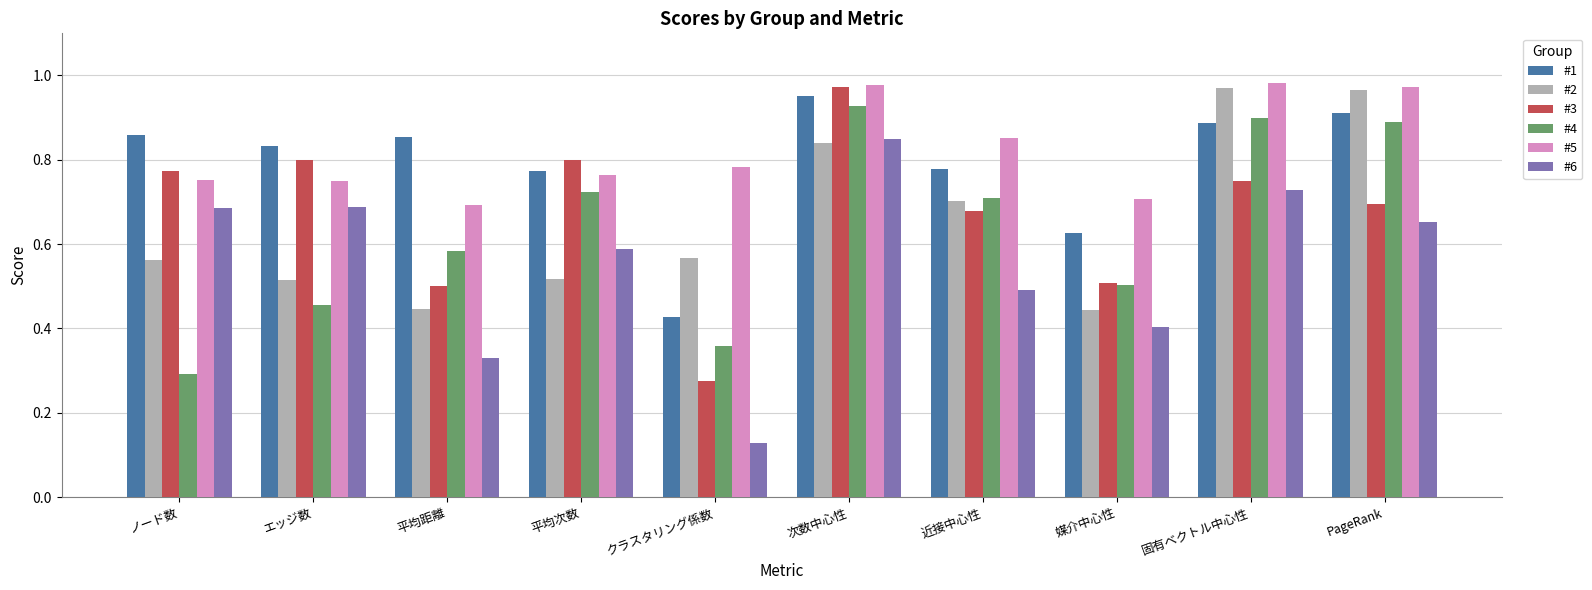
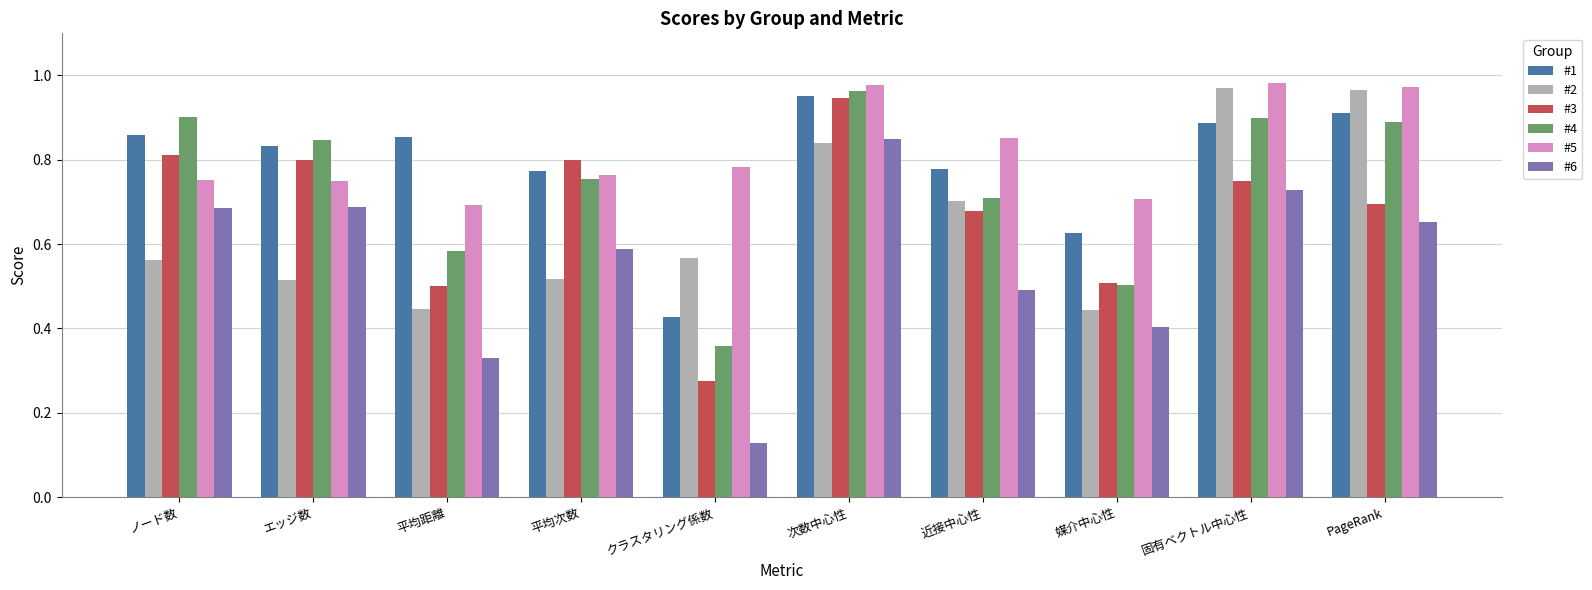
#3, ノード数: 0.77 -> 0.81
#4, ノード数: 0.29 -> 0.90
#4, エッジ数: 0.46 -> 0.85
#4, 平均次数: 0.72 -> 0.75
#3, 次数中心性: 0.97 -> 0.95
#4, 次数中心性: 0.93 -> 0.96
